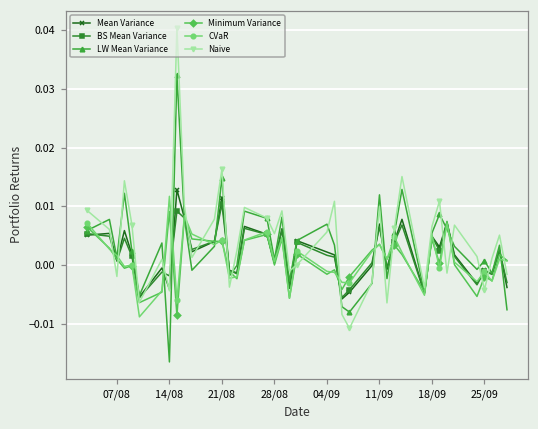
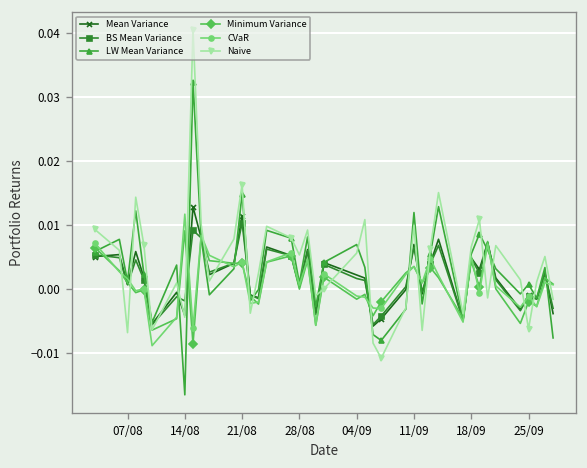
Naive, 07/08: -0.002 -> -0.007
Naive, 25/09: -0.004 -> -0.006
